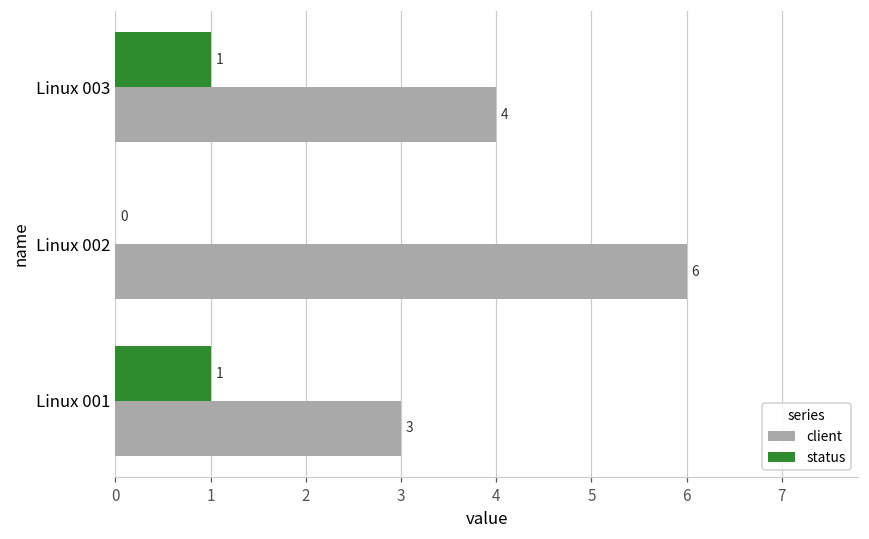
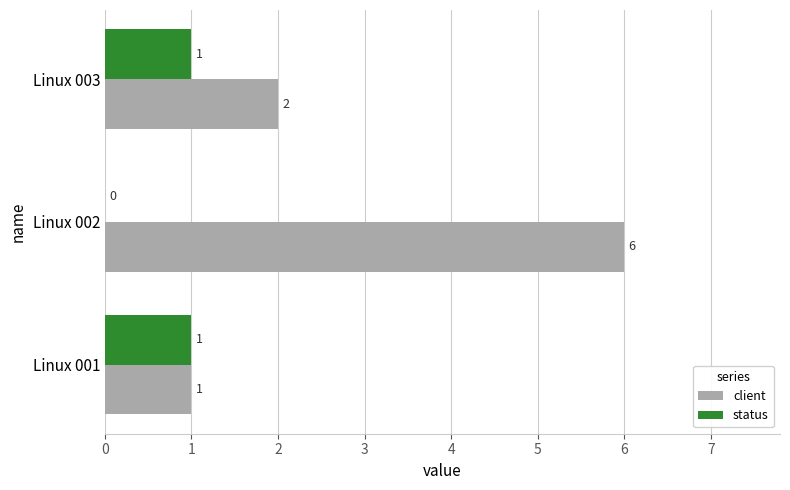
client, Linux 003: 4 -> 2
client, Linux 001: 3 -> 1
